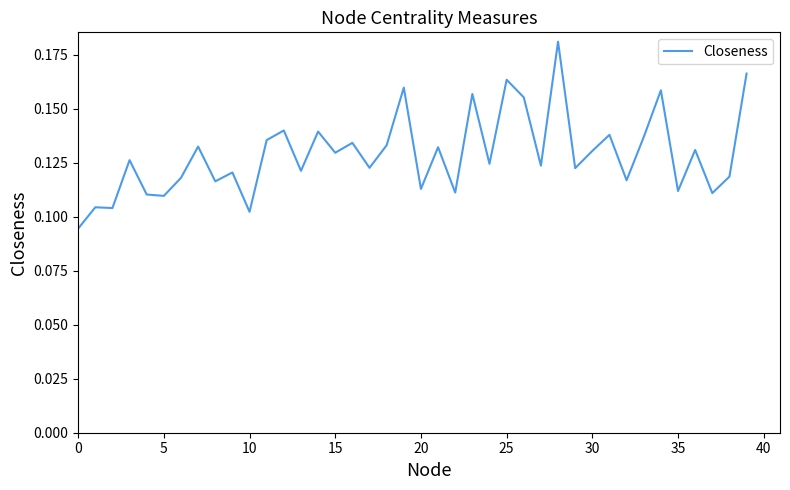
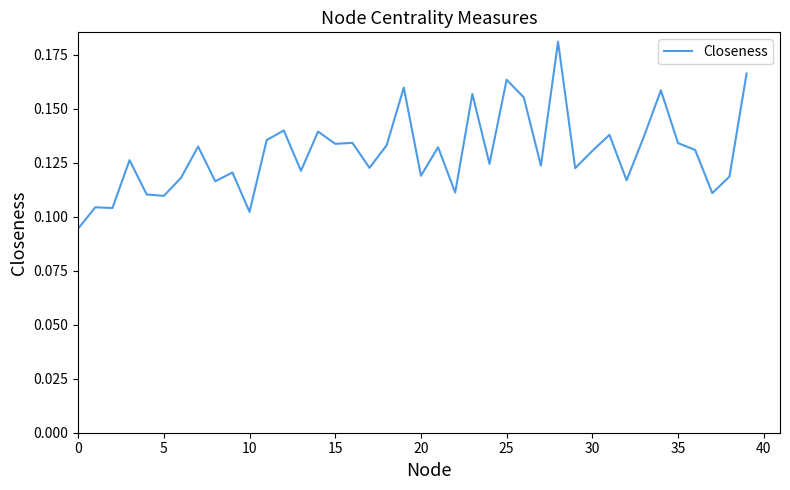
15: 0.130 -> 0.134
20: 0.113 -> 0.119
35: 0.112 -> 0.134
